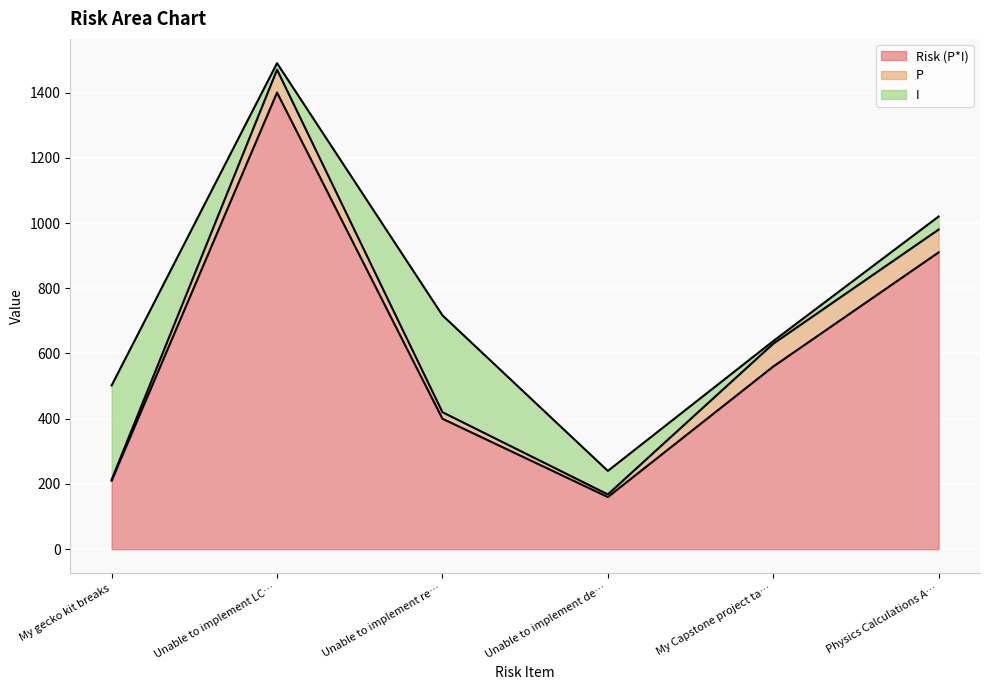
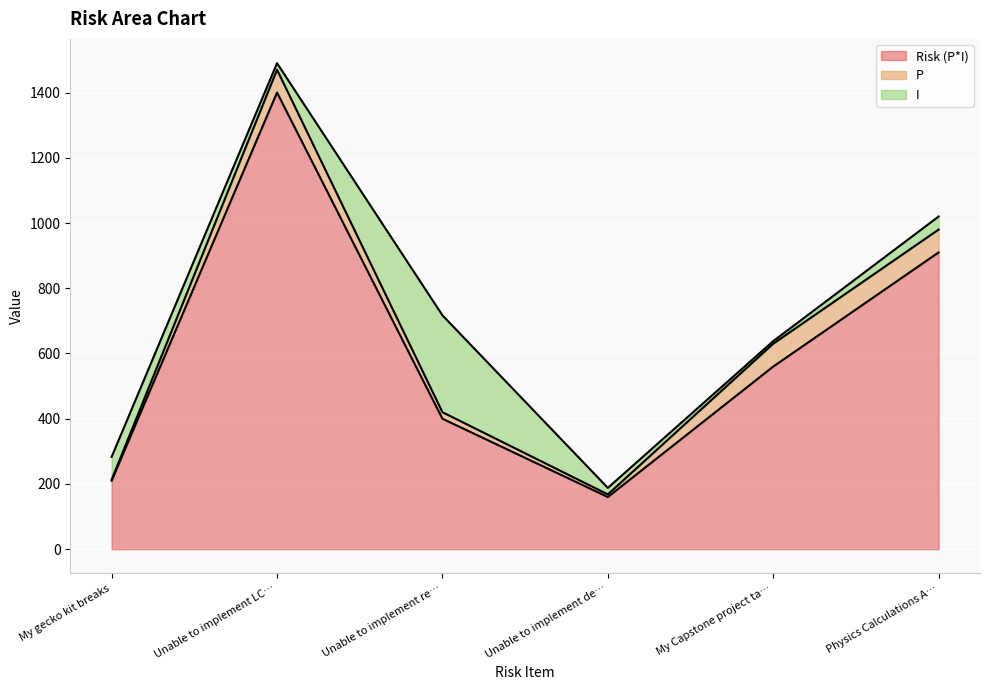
I, My gecko kit breaks: 290 -> 70
I, Unable to implement de…: 70 -> 20
